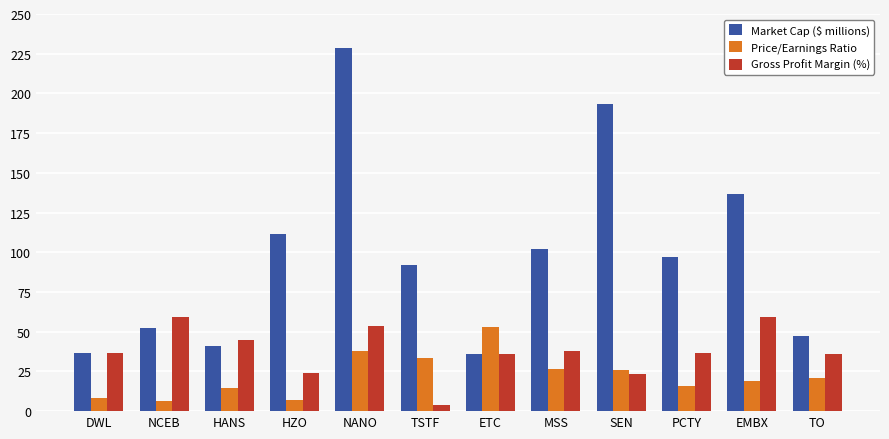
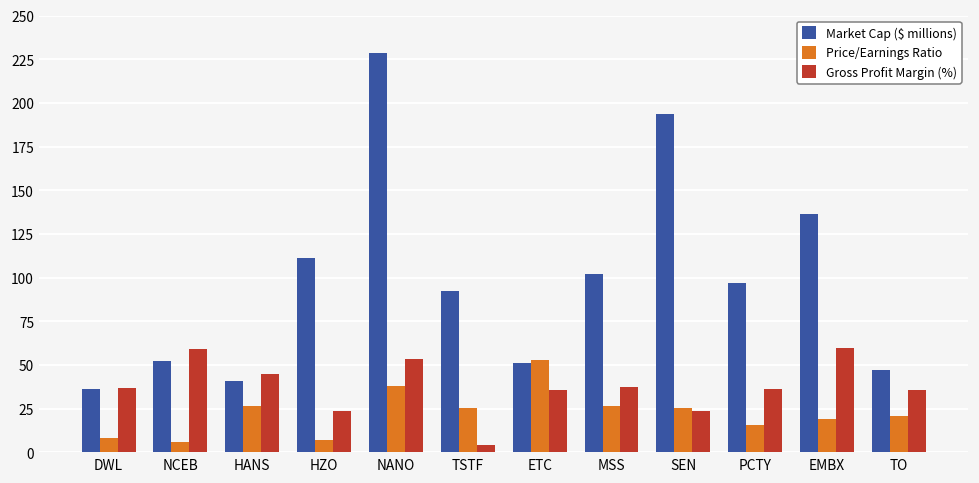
Price/Earnings Ratio, HANS: 15 -> 27
Price/Earnings Ratio, TSTF: 34 -> 25
Market Cap ($ millions), ETC: 36 -> 51
